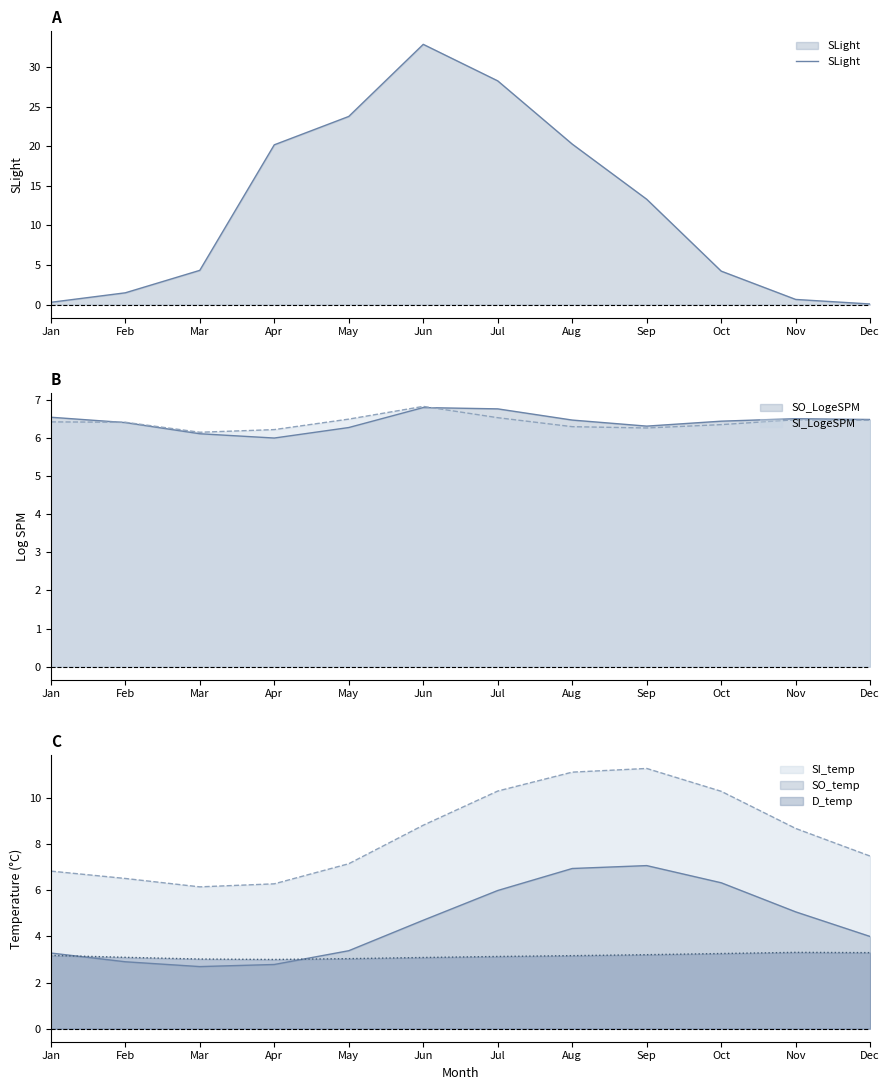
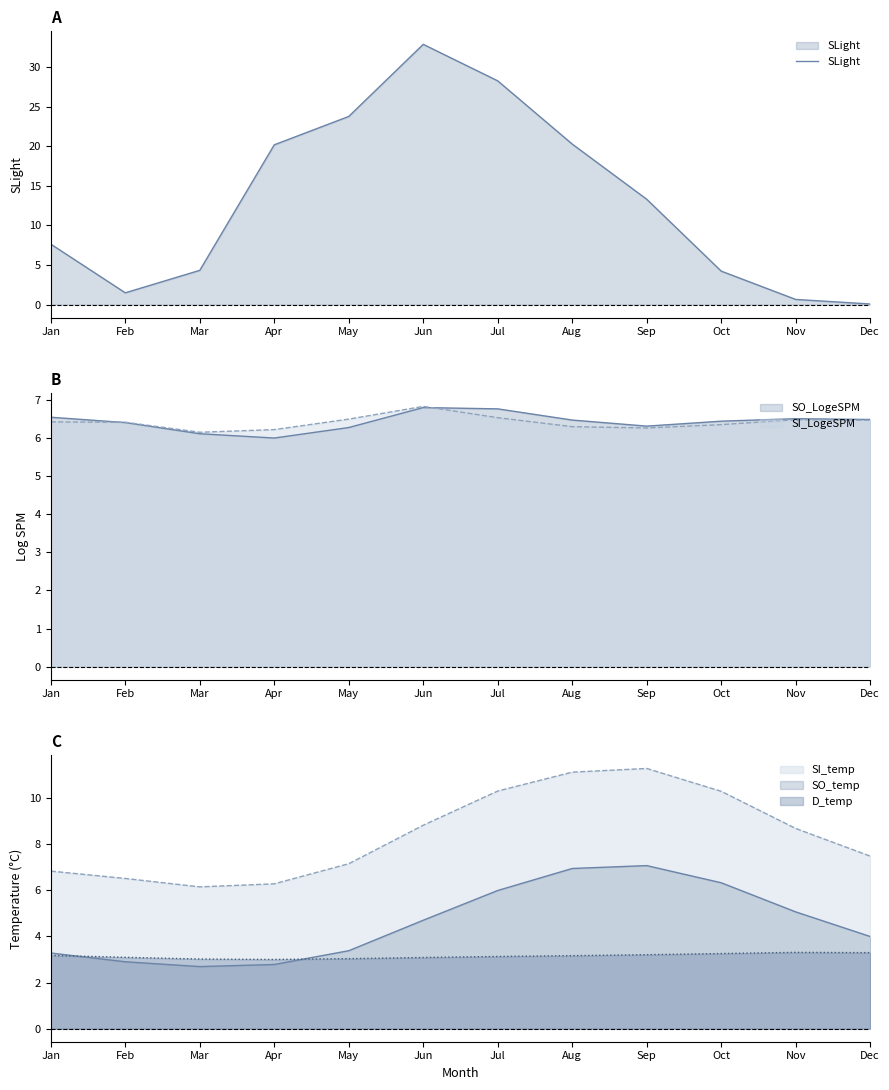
A, Jan: 0 -> 8
